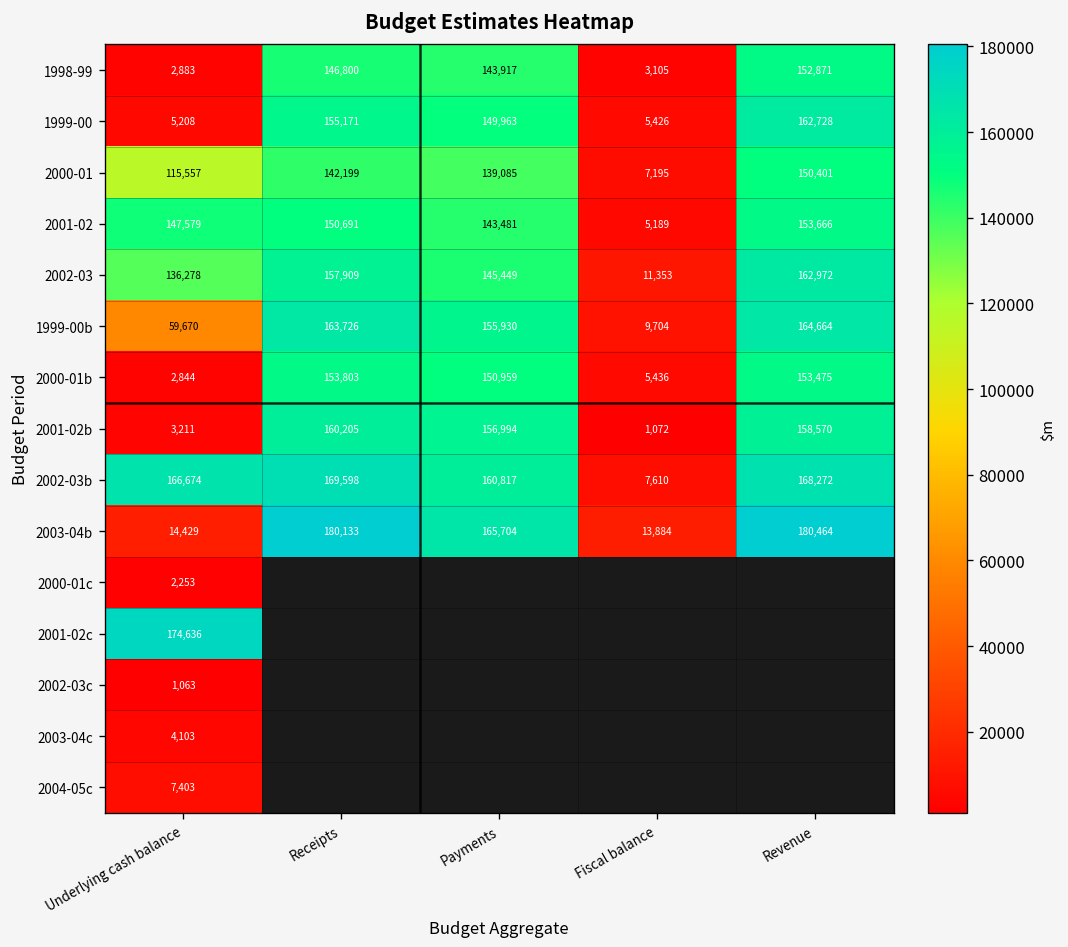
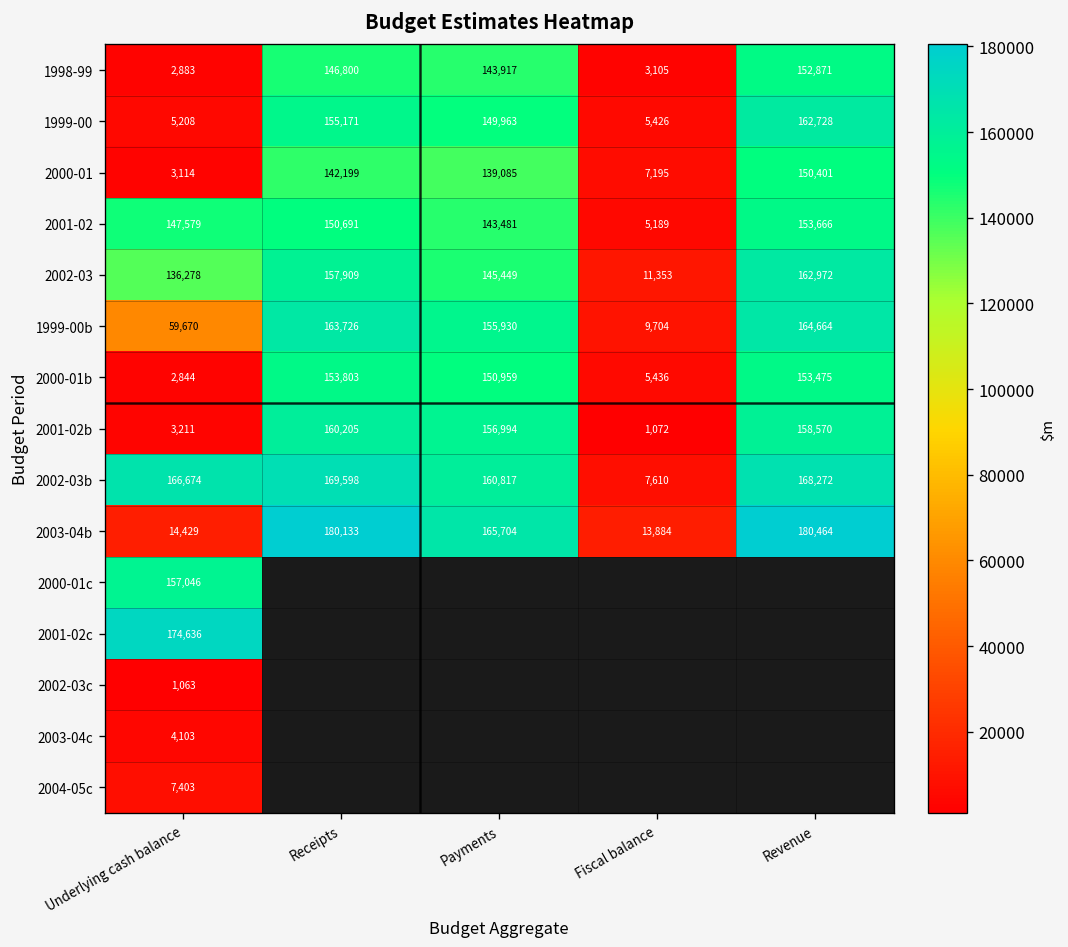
2000-01, Underlying cash balance: 115,557 -> 3,114
2000-01c, Underlying cash balance: 2,253 -> 157,046
